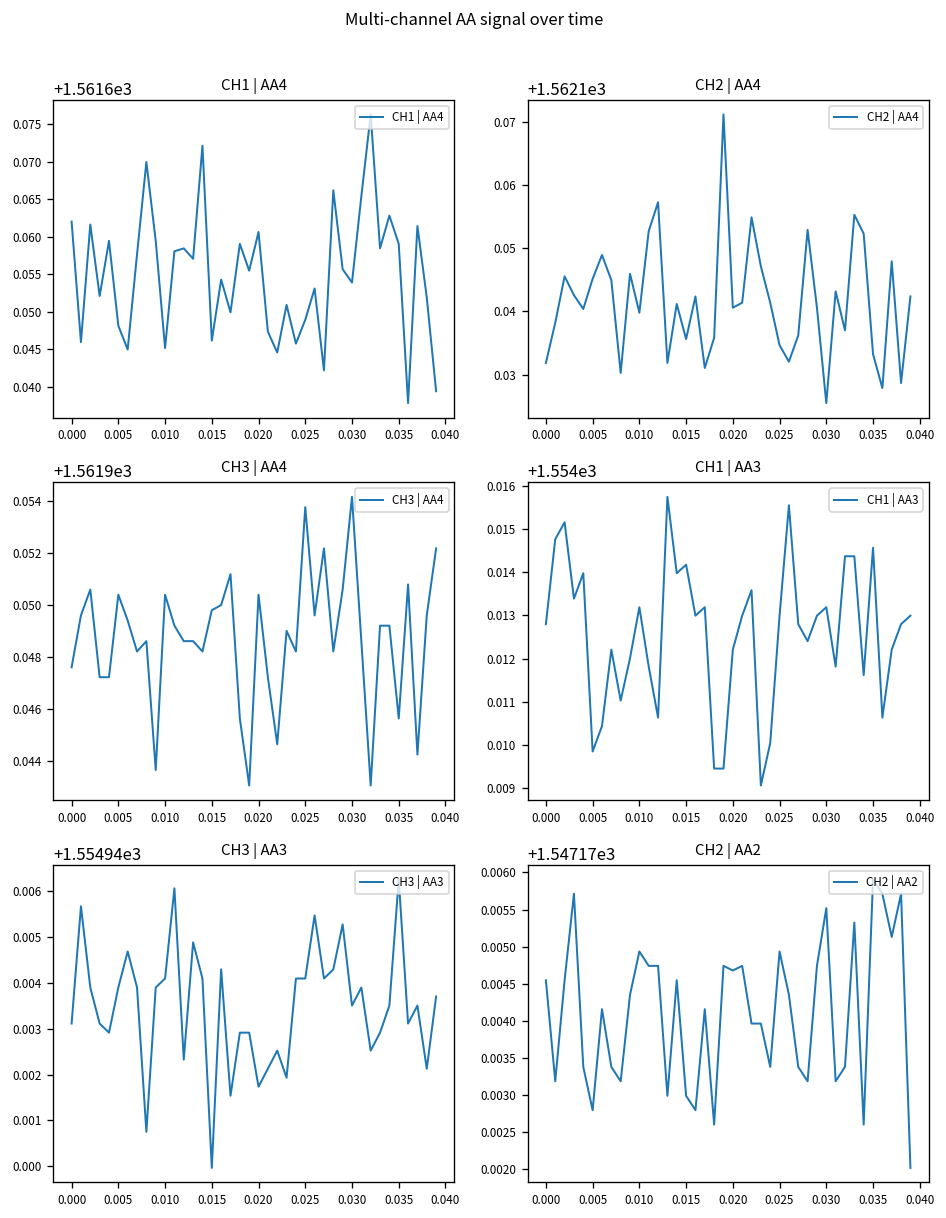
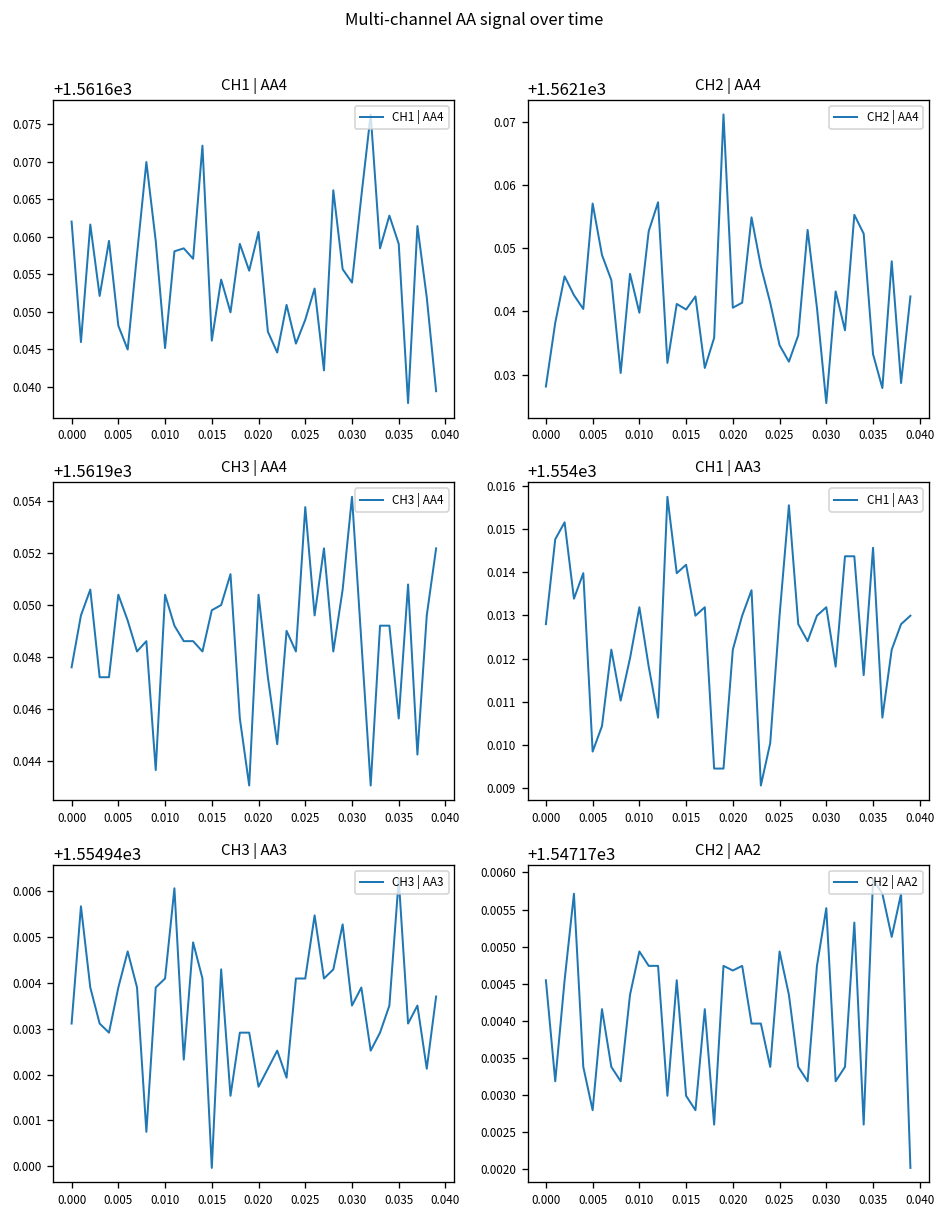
CH2 | AA4, 0.000: 1562.132 -> 1562.128
CH2 | AA4, 0.005: 1562.145 -> 1562.157
CH2 | AA4, 0.015: 1562.136 -> 1562.140
